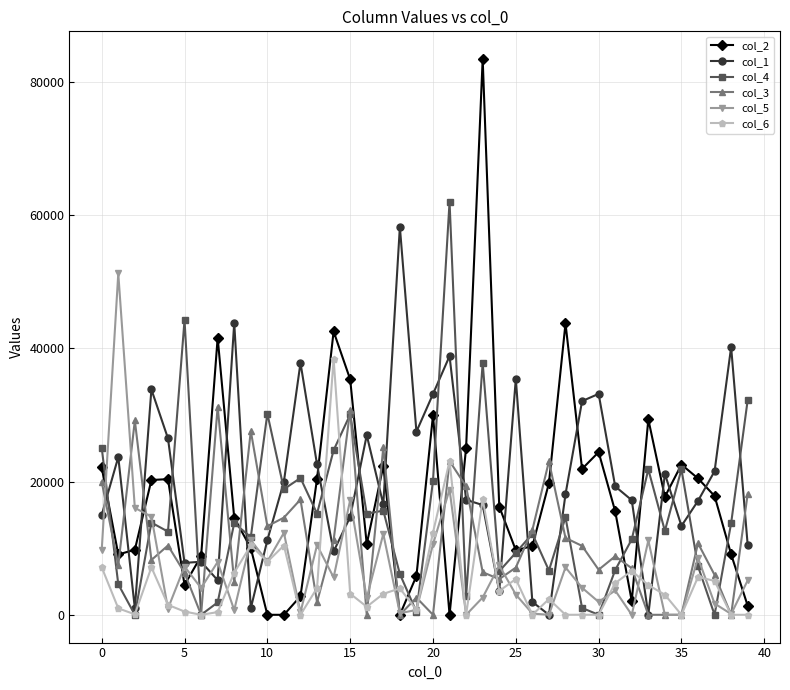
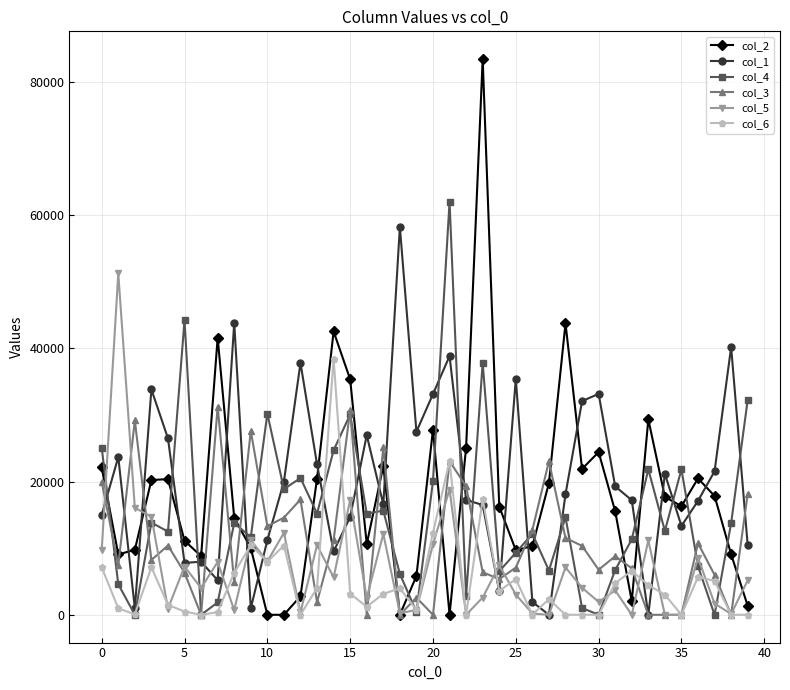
col_2, 5: 4000 -> 11000
col_2, 20: 30000 -> 28000
col_2, 35: 23000 -> 16000
